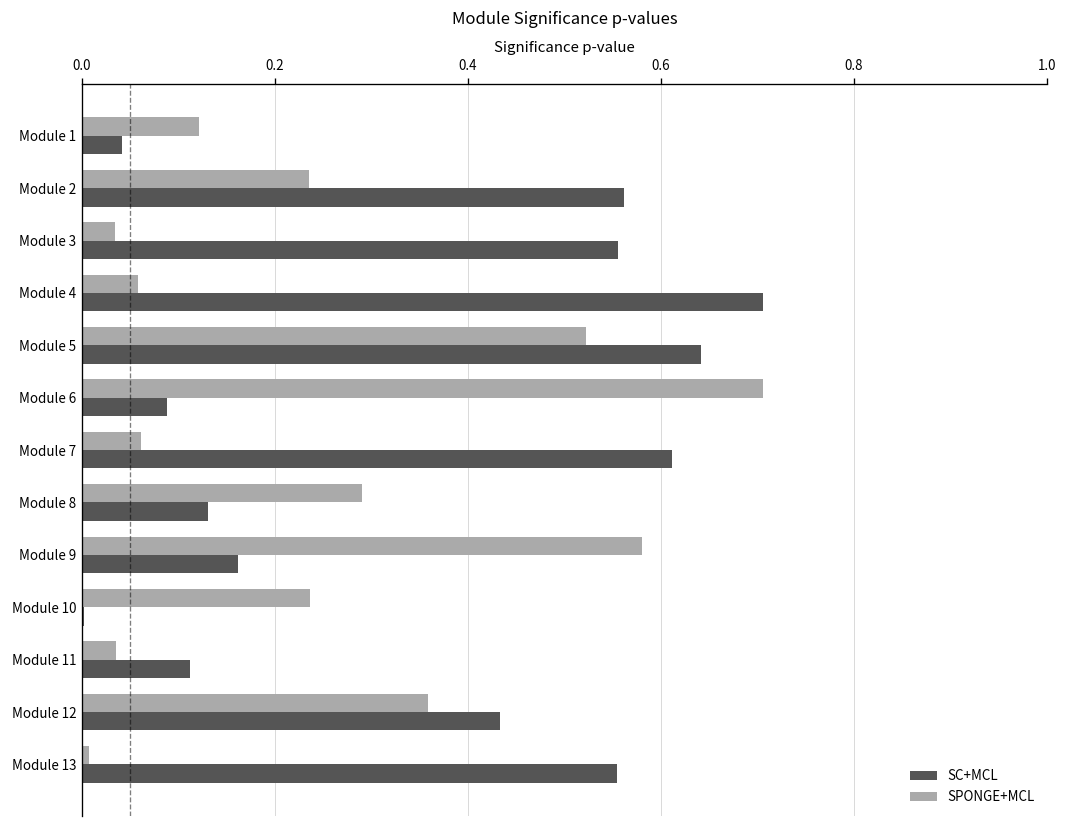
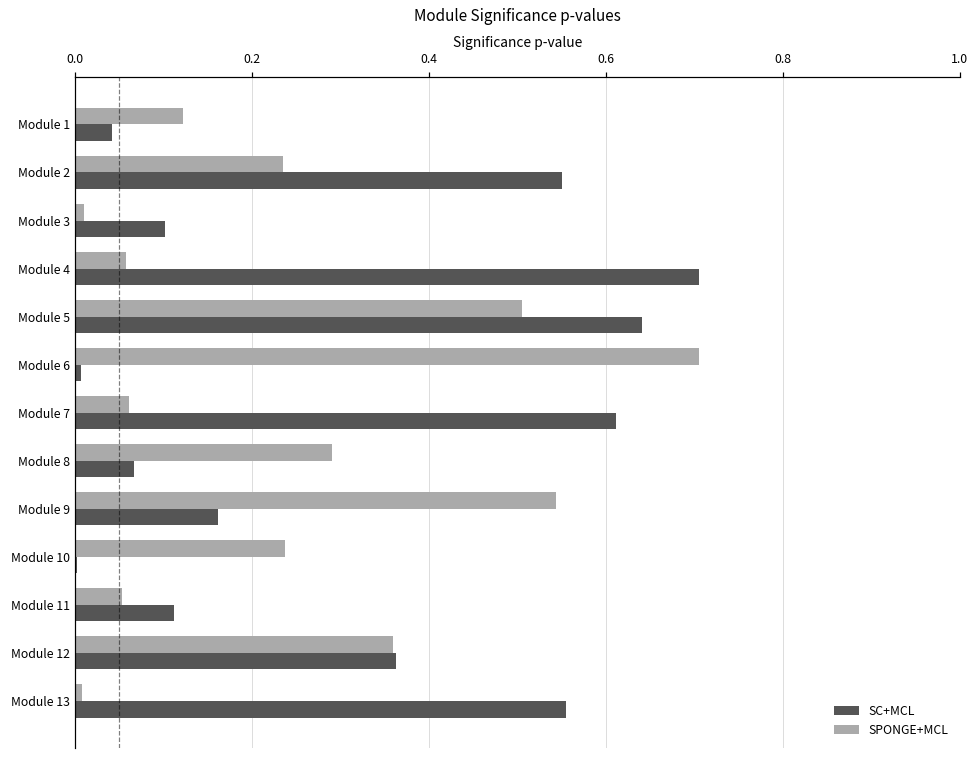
SC+MCL, Module 2: 0.56 -> 0.55
SPONGE+MCL, Module 3: 0.03 -> 0.01
SC+MCL, Module 3: 0.56 -> 0.10
SPONGE+MCL, Module 5: 0.52 -> 0.50
SC+MCL, Module 6: 0.09 -> 0.01
SC+MCL, Module 8: 0.13 -> 0.07
SPONGE+MCL, Module 9: 0.58 -> 0.54
SPONGE+MCL, Module 11: 0.03 -> 0.05
SC+MCL, Module 12: 0.43 -> 0.36
